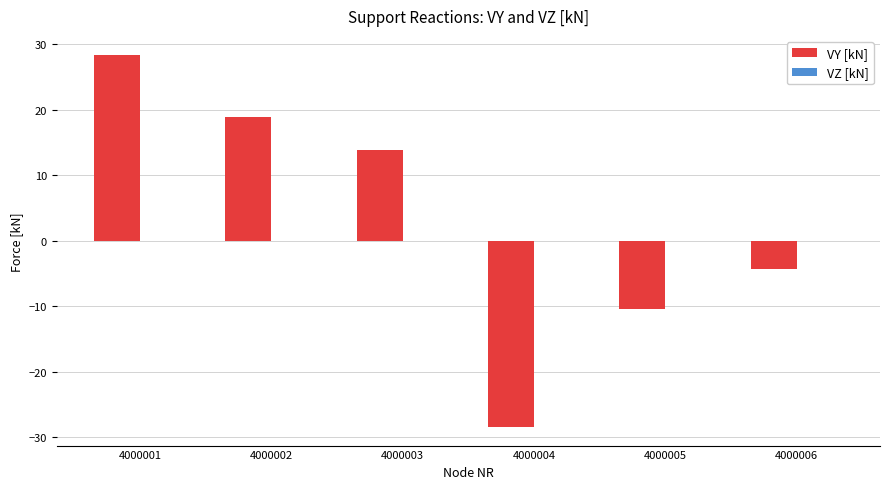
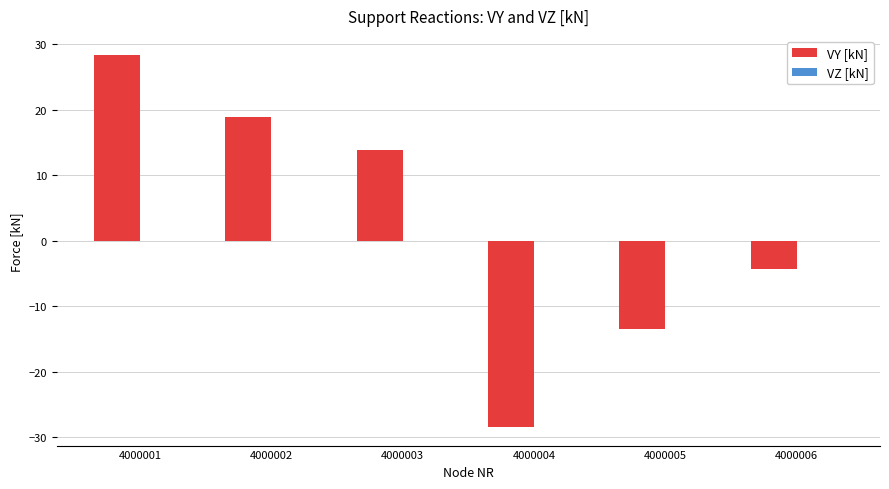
VY [kN], 4000005: -10 -> -13
